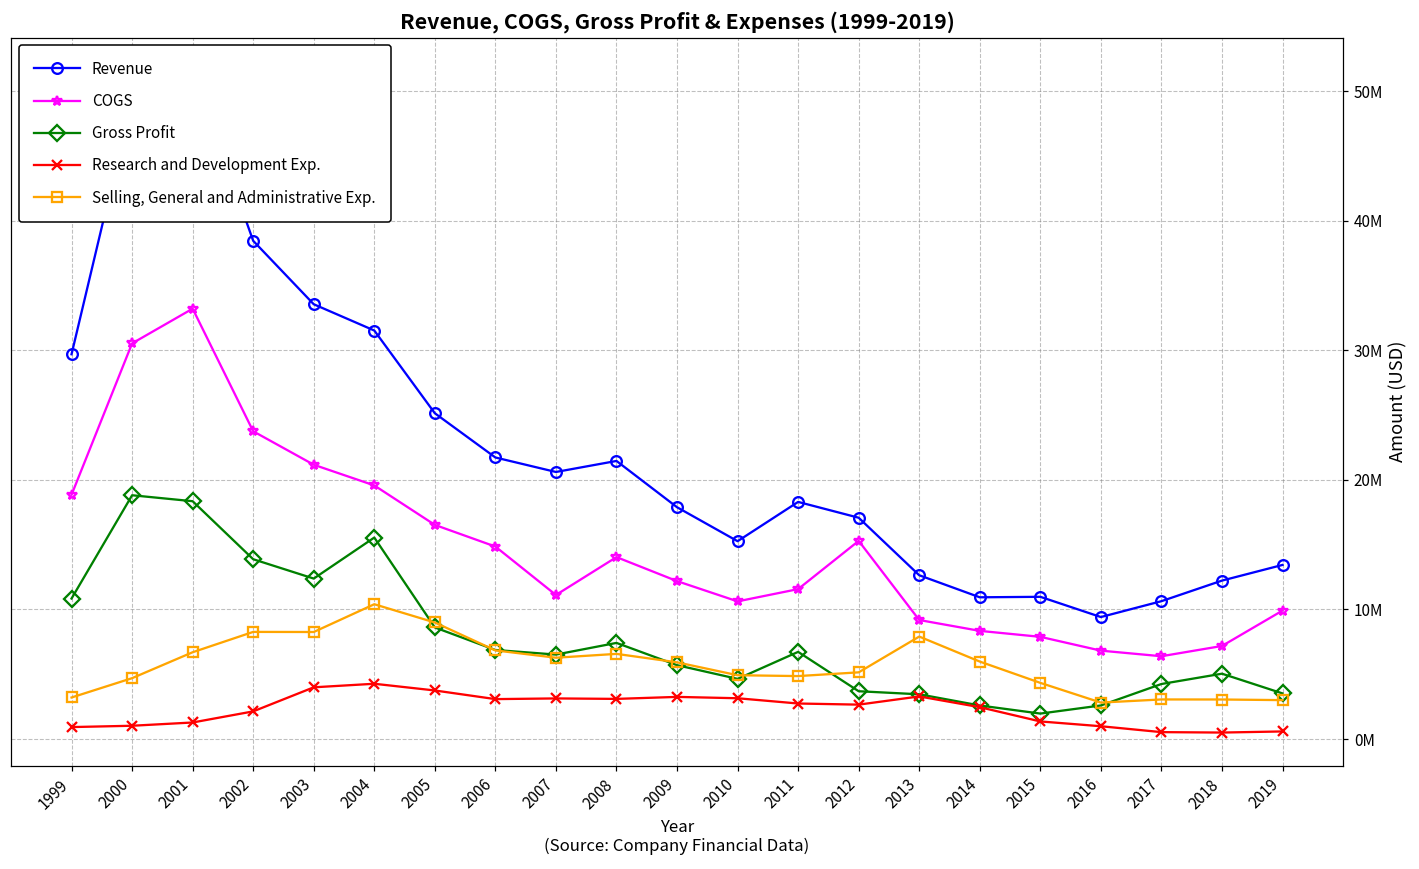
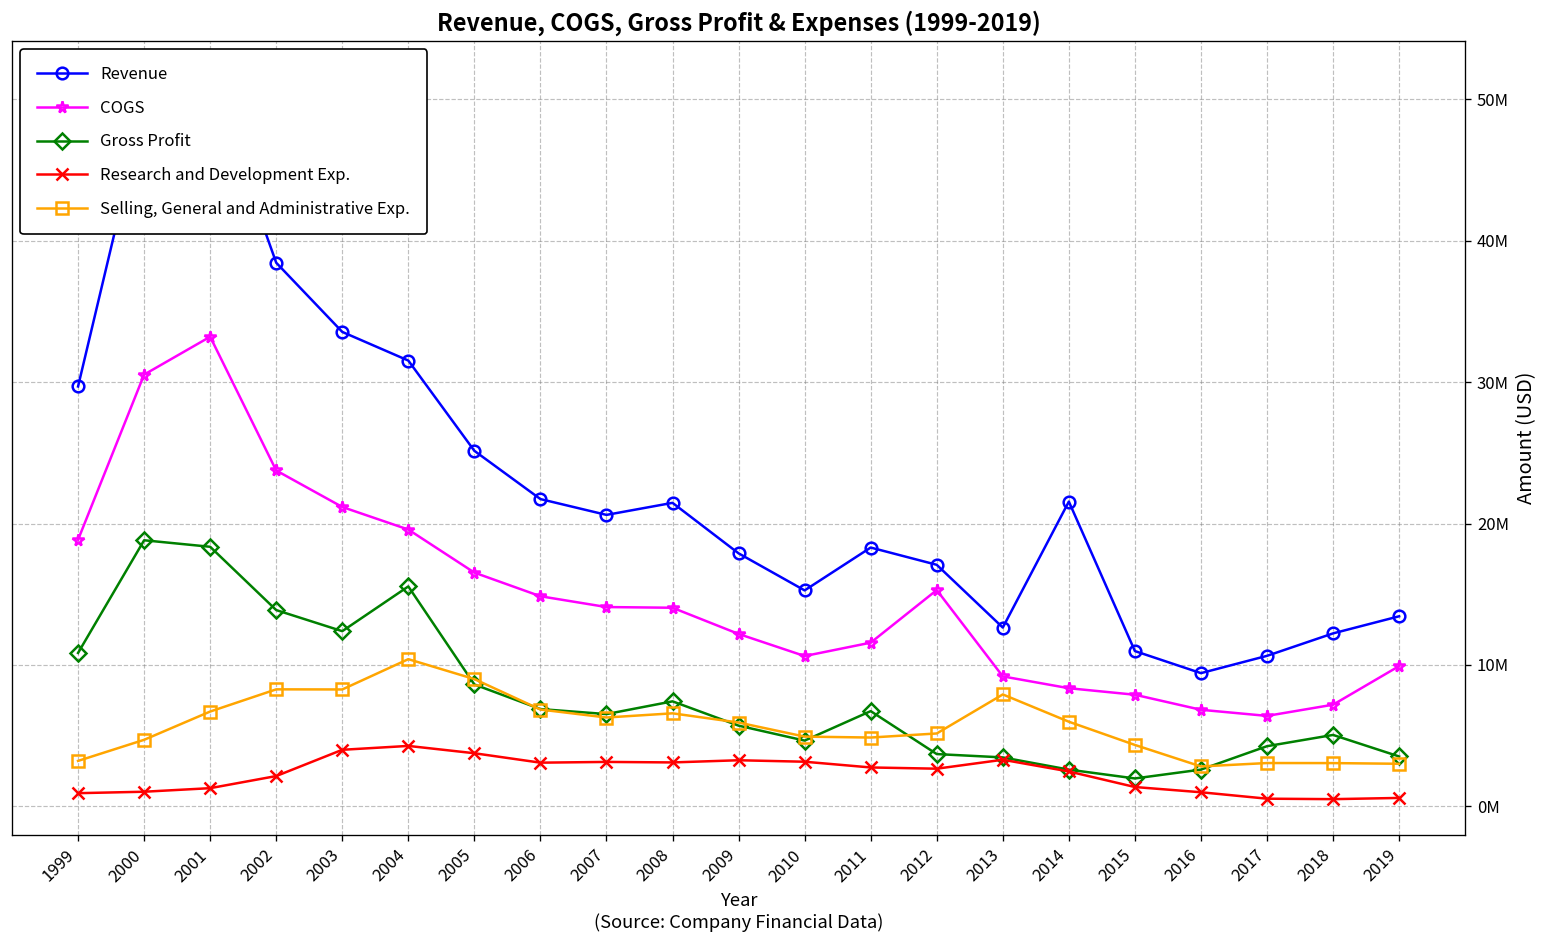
COGS, 2007: 11100000 -> 14100000
Revenue, 2014: 10900000 -> 21600000
